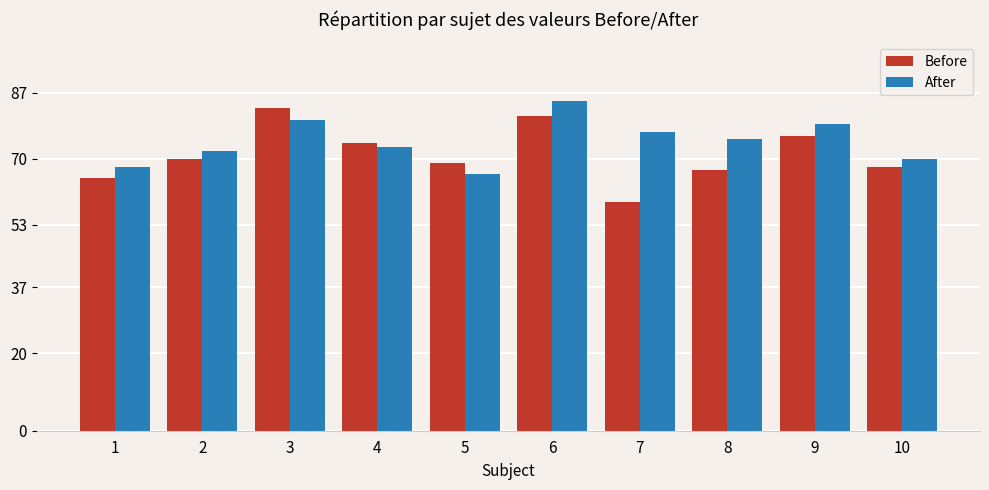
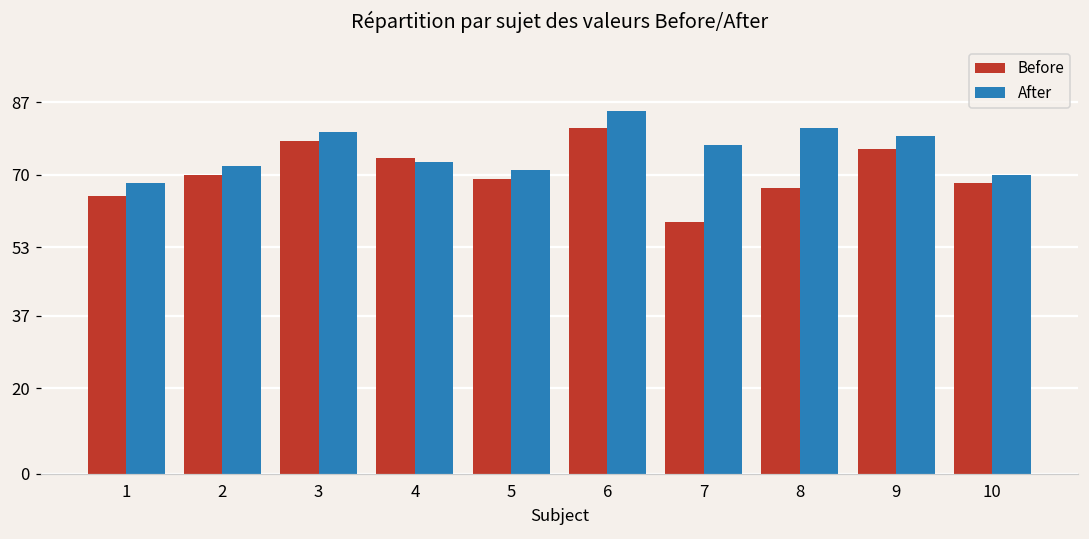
Before, 3: 83 -> 78
After, 5: 66 -> 71
After, 8: 75 -> 81
